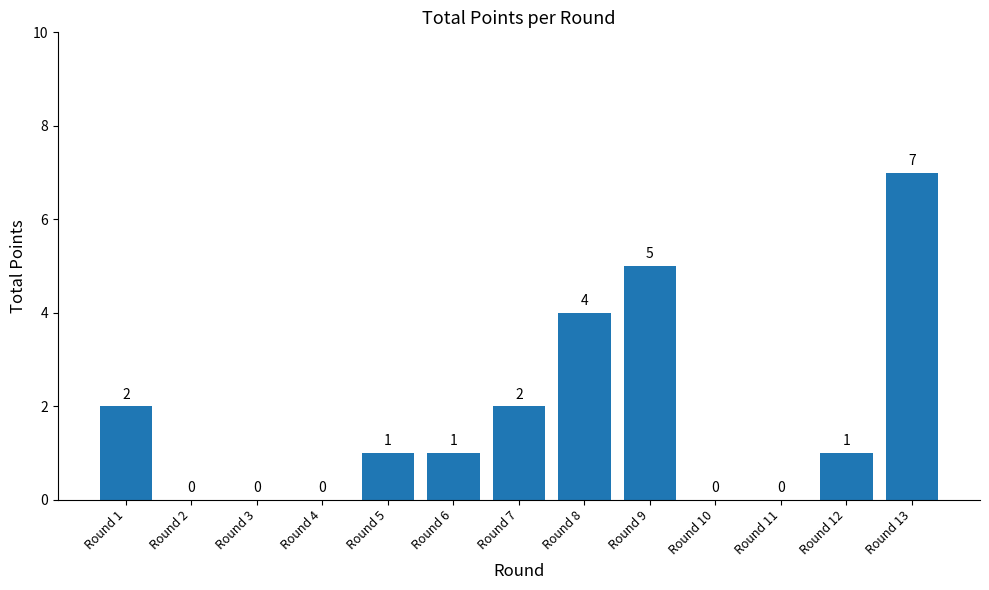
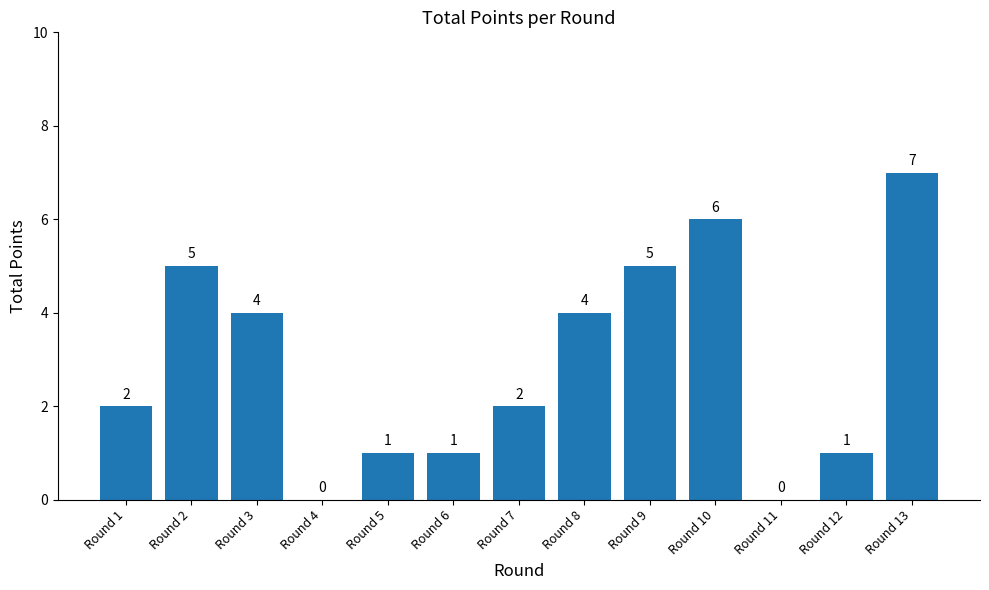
Round 2: 0 -> 5
Round 3: 0 -> 4
Round 10: 0 -> 6
